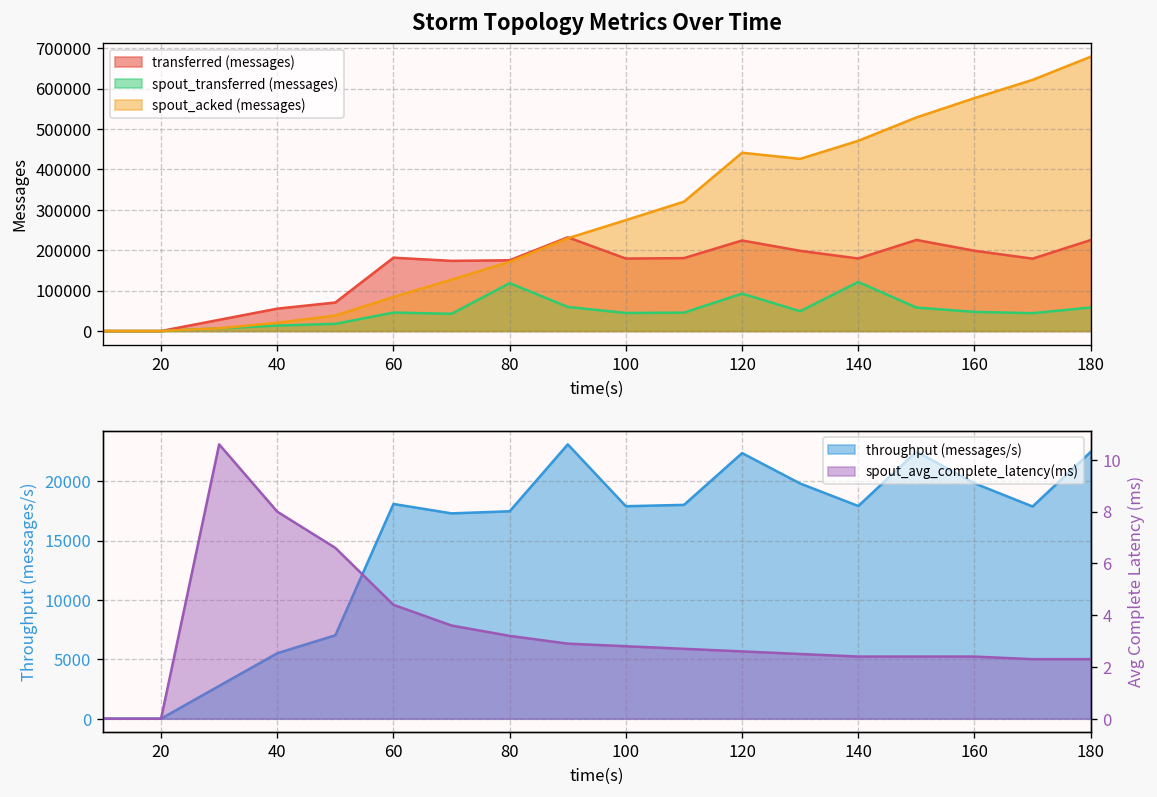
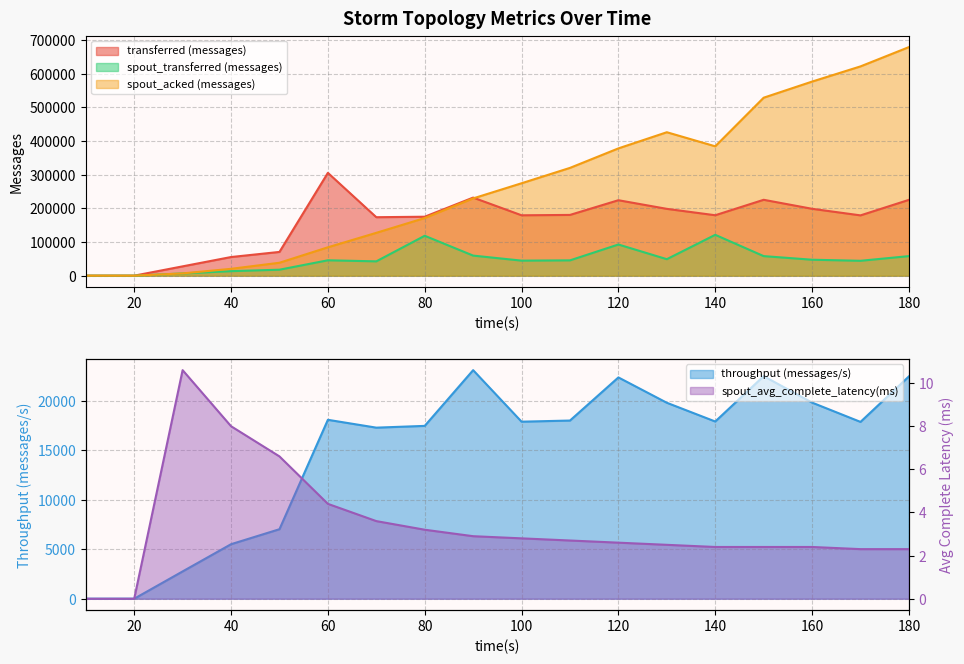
Storm Topology Metrics Over Time, transferred (messages), 60: 180000 -> 310000
Storm Topology Metrics Over Time, spout_acked (messages), 120: 440000 -> 380000
Storm Topology Metrics Over Time, spout_acked (messages), 140: 470000 -> 380000
